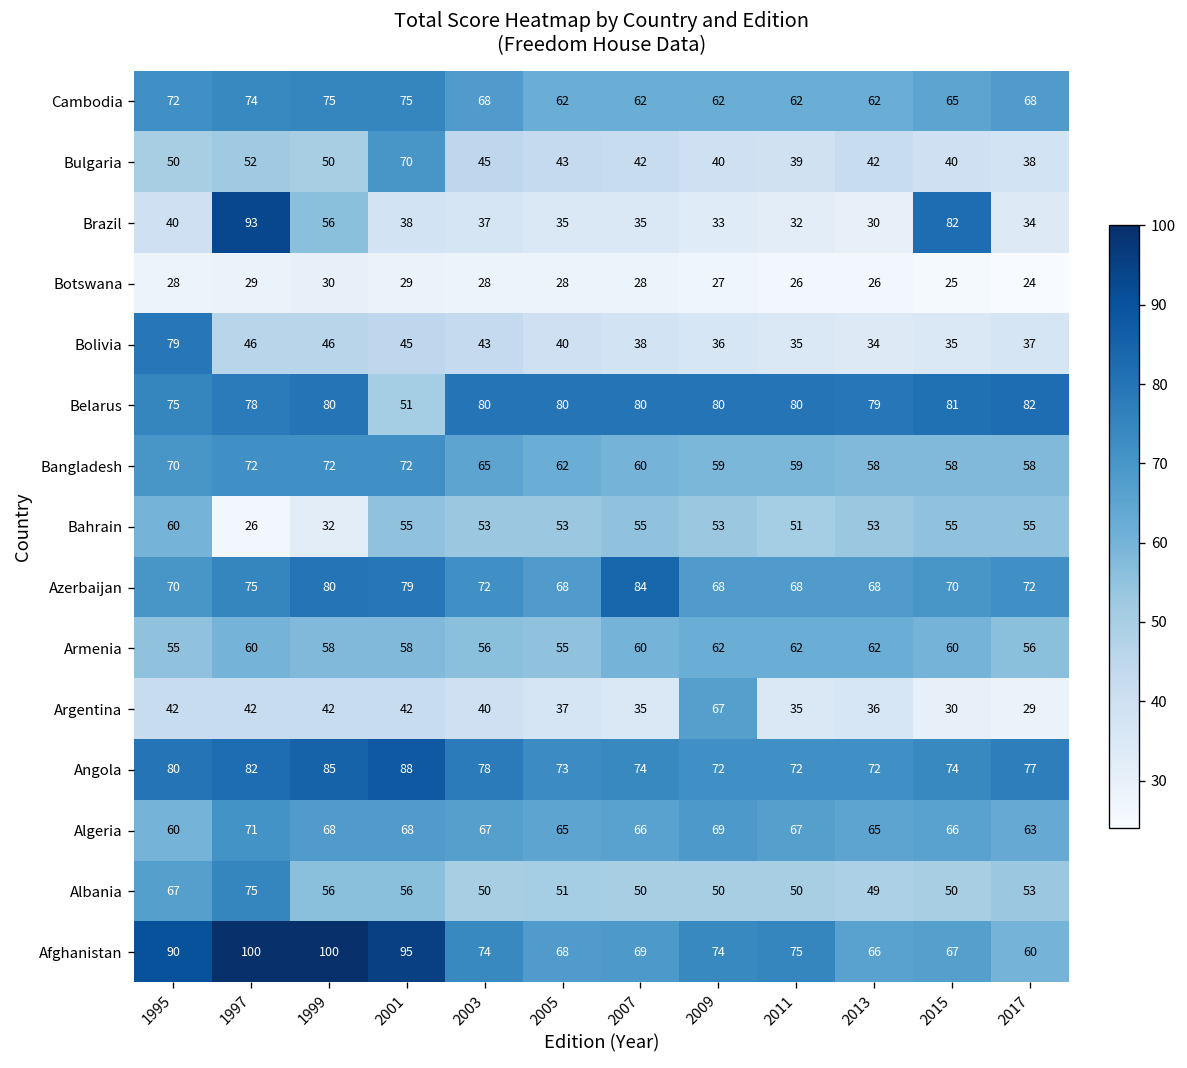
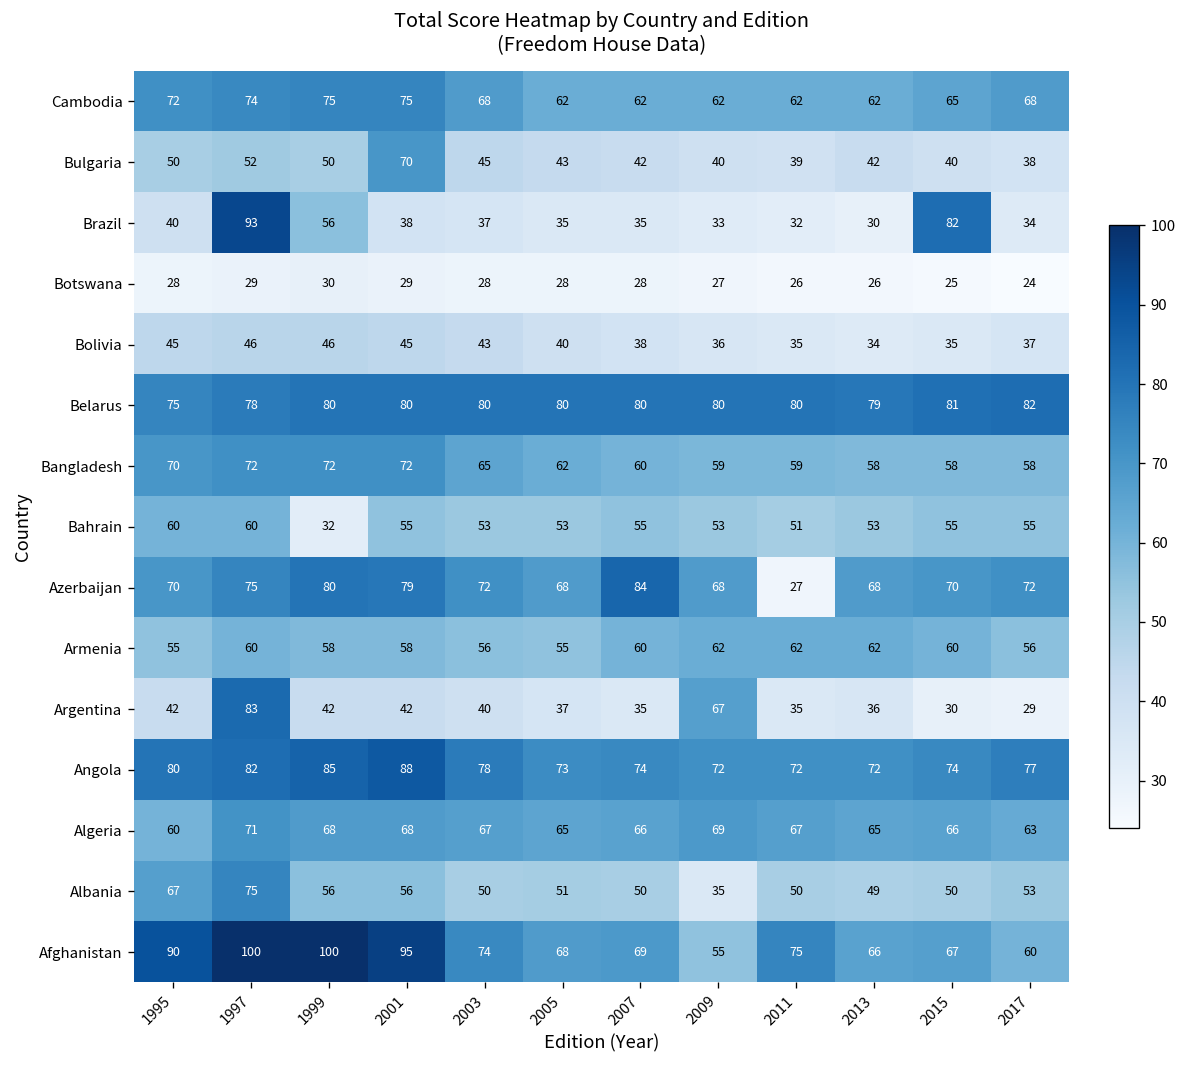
Bolivia, 1995: 79 -> 45
Belarus, 2001: 51 -> 80
Bahrain, 1997: 26 -> 60
Azerbaijan, 2011: 68 -> 27
Argentina, 1997: 42 -> 83
Albania, 2009: 50 -> 35
Afghanistan, 2009: 74 -> 55
